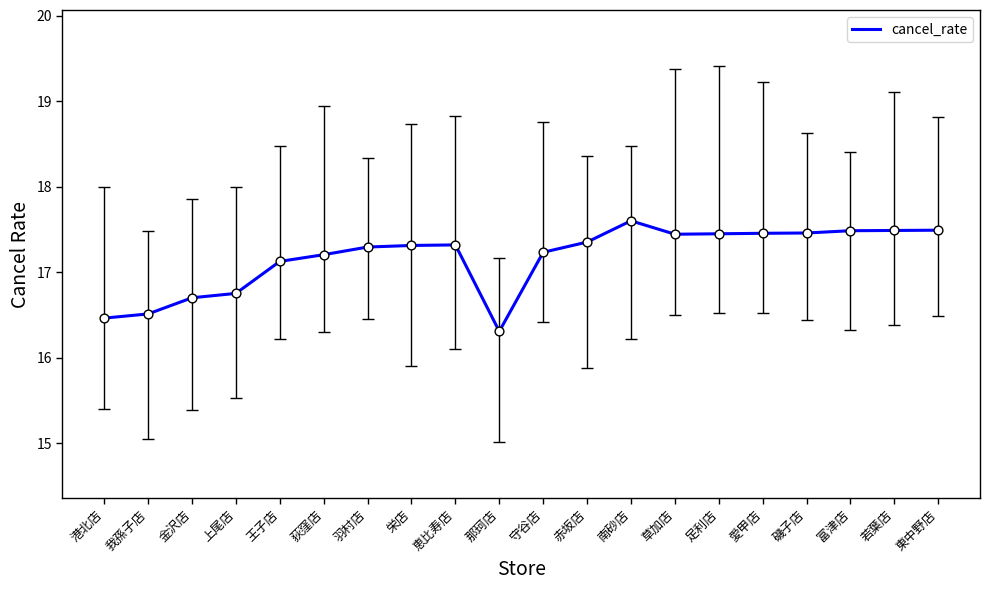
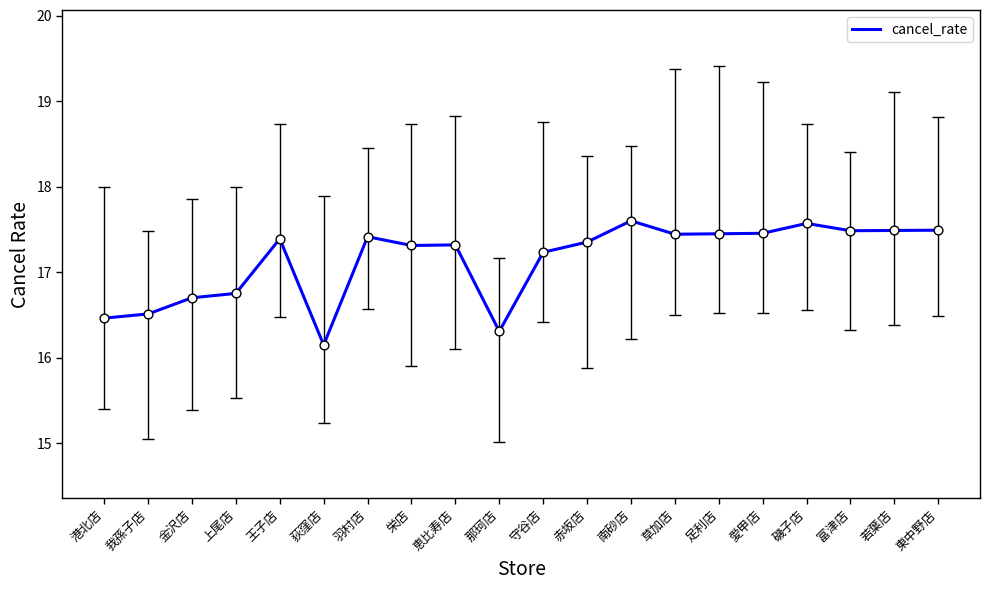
cancel_rate, 王子店: 17.1 -> 17.4
cancel_rate, 荻窪店: 17.2 -> 16.2
cancel_rate, 羽村店: 17.3 -> 17.4
cancel_rate, 磯子店: 17.5 -> 17.6
